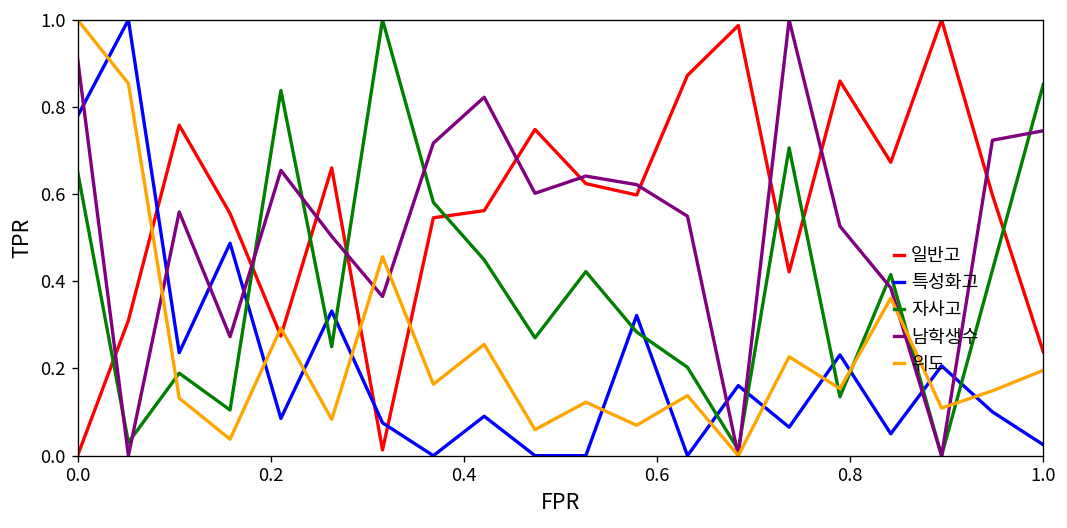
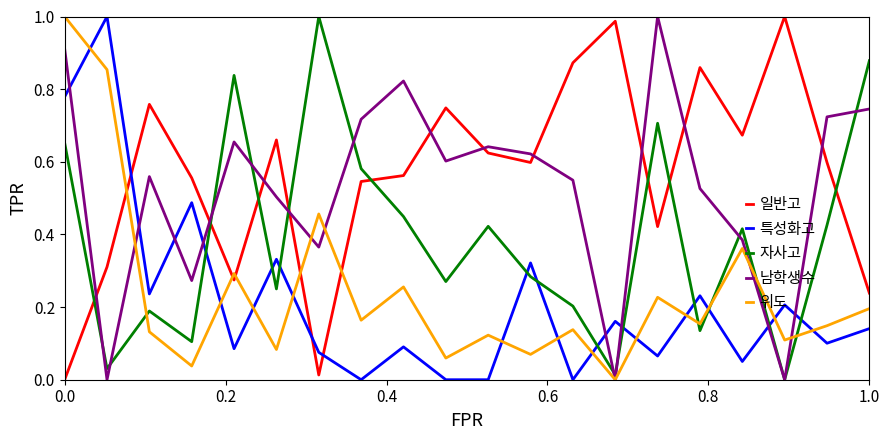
특성화고, 1.0: 0.03 -> 0.14
자사고, 1.0: 0.85 -> 0.88
